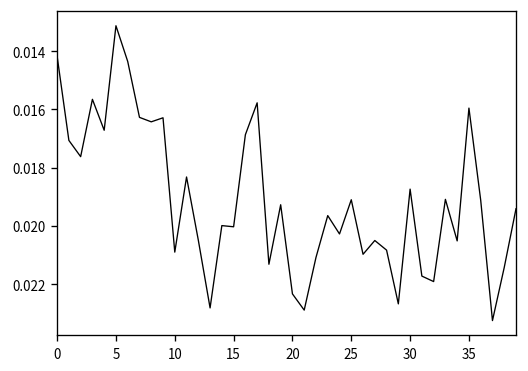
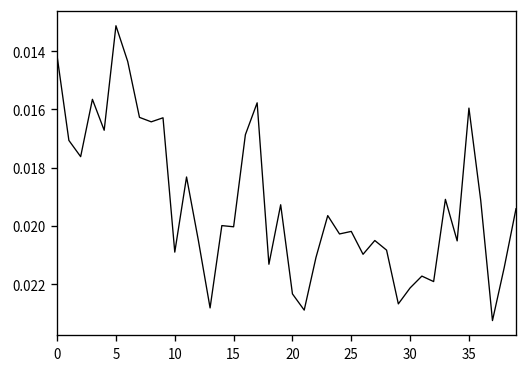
25: 0.0191 -> 0.0202
30: 0.0187 -> 0.0221
